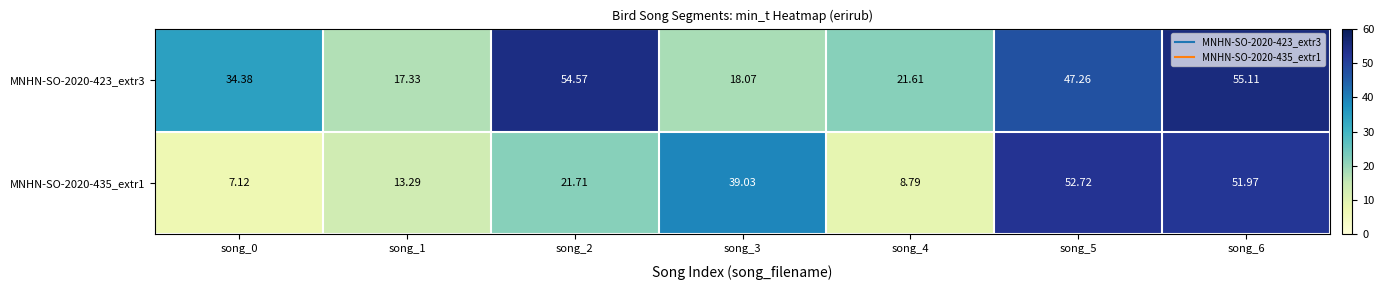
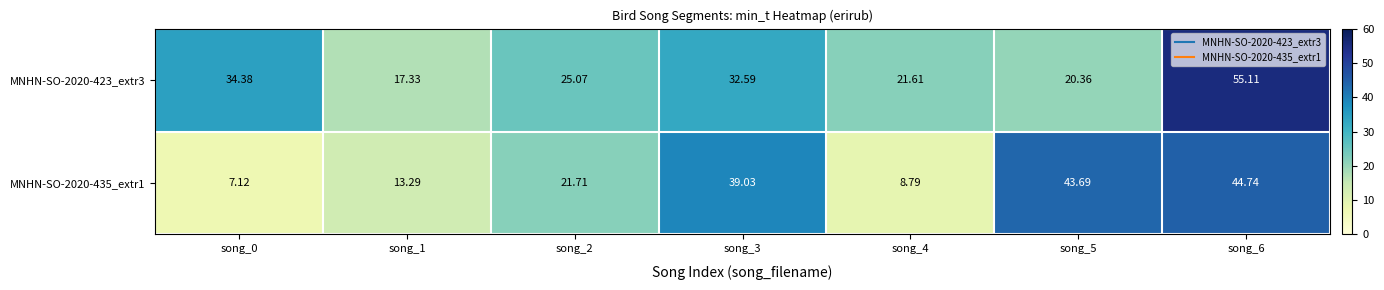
MNHN-SO-2020-423_extr3, song_2: 54.57 -> 25.07
MNHN-SO-2020-423_extr3, song_3: 18.07 -> 32.59
MNHN-SO-2020-423_extr3, song_5: 47.26 -> 20.36
MNHN-SO-2020-435_extr1, song_5: 52.72 -> 43.69
MNHN-SO-2020-435_extr1, song_6: 51.97 -> 44.74
